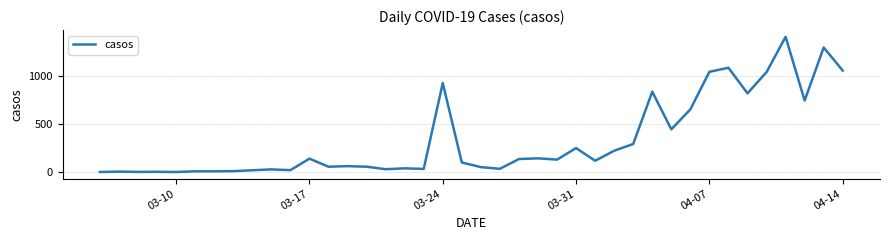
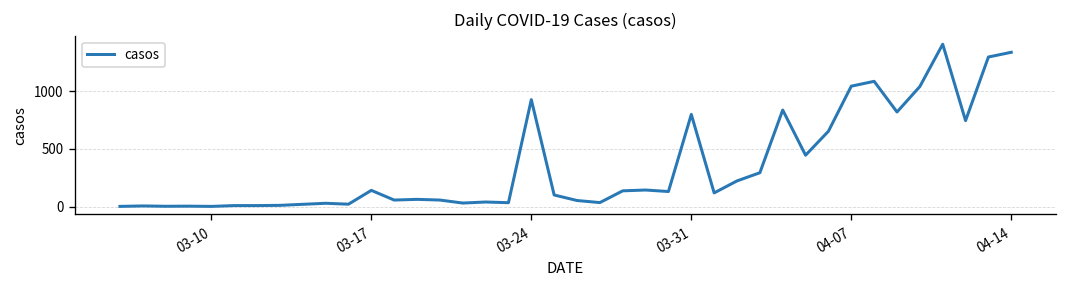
03-31: 300 -> 800
04-14: 1100 -> 1300
